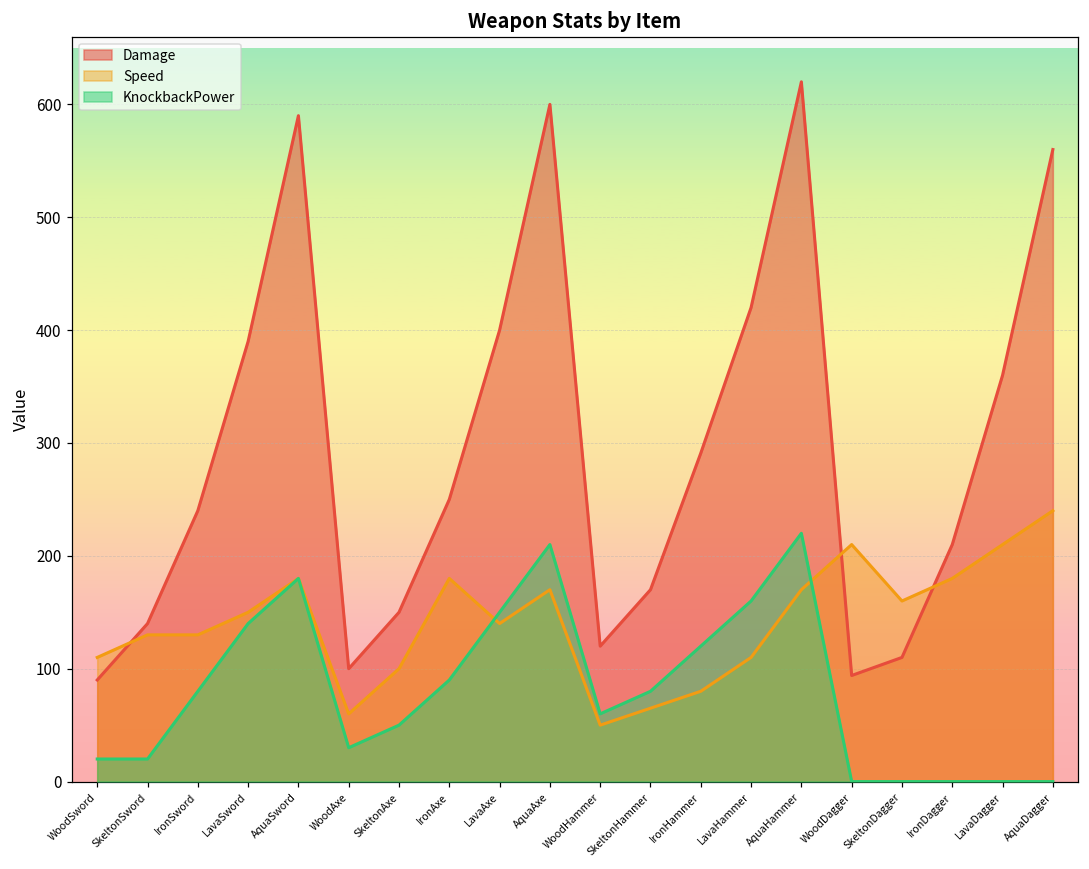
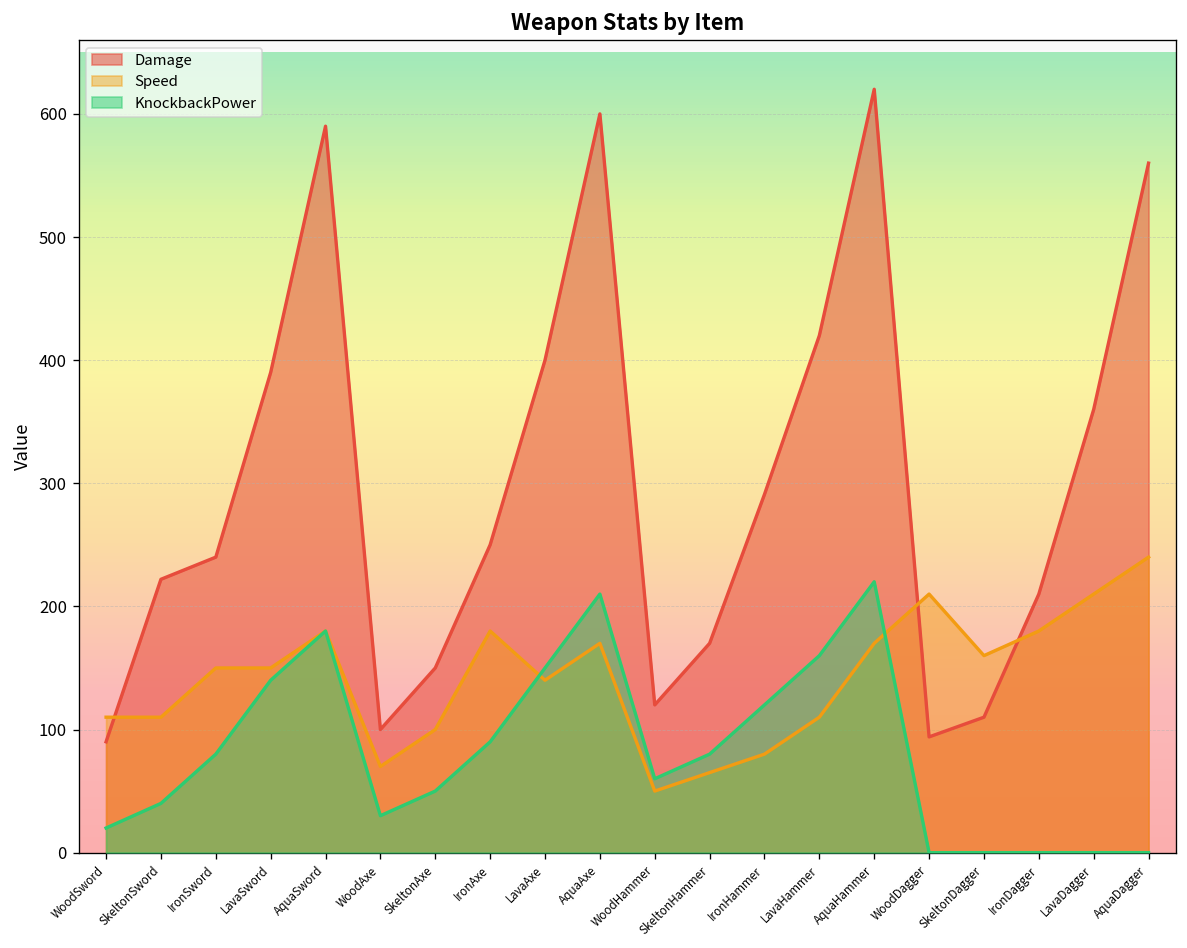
Damage, SkeltonSword: 140 -> 222
Speed, SkeltonSword: 130 -> 110
KnockbackPower, SkeltonSword: 20 -> 40
Speed, IronSword: 130 -> 150
Speed, WoodAxe: 60 -> 70
